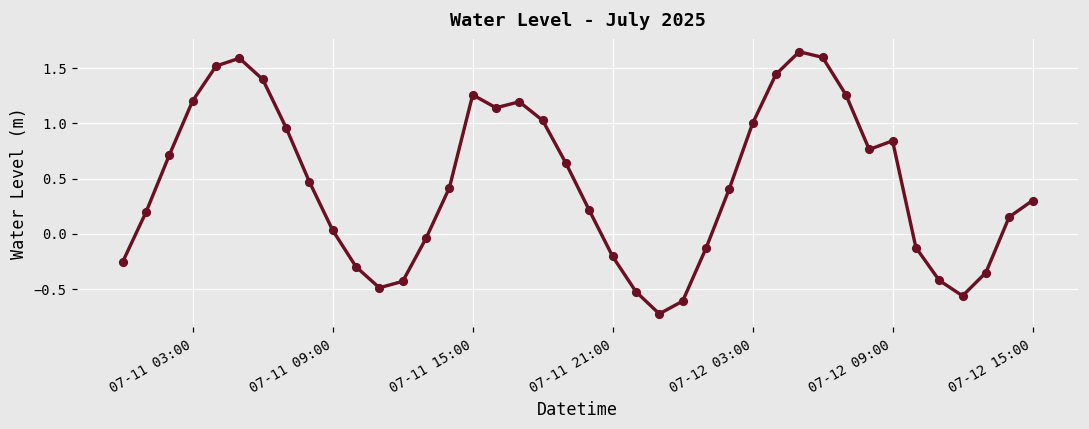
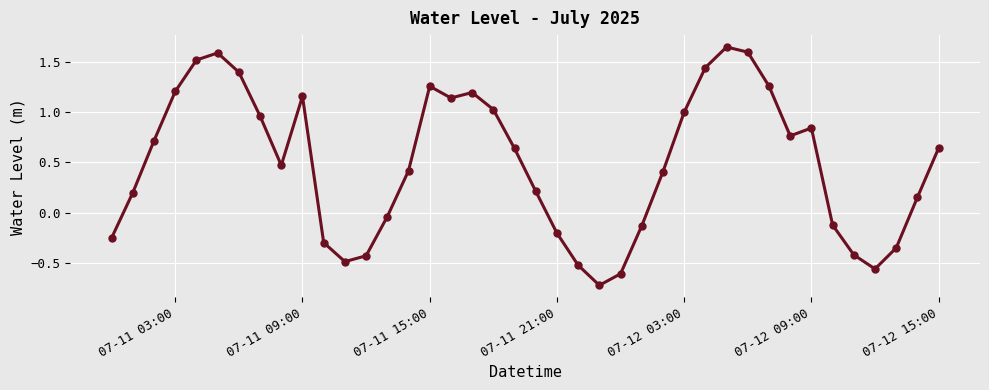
07-11 09:00: 0.03 -> 1.16
07-12 15:00: 0.30 -> 0.64
